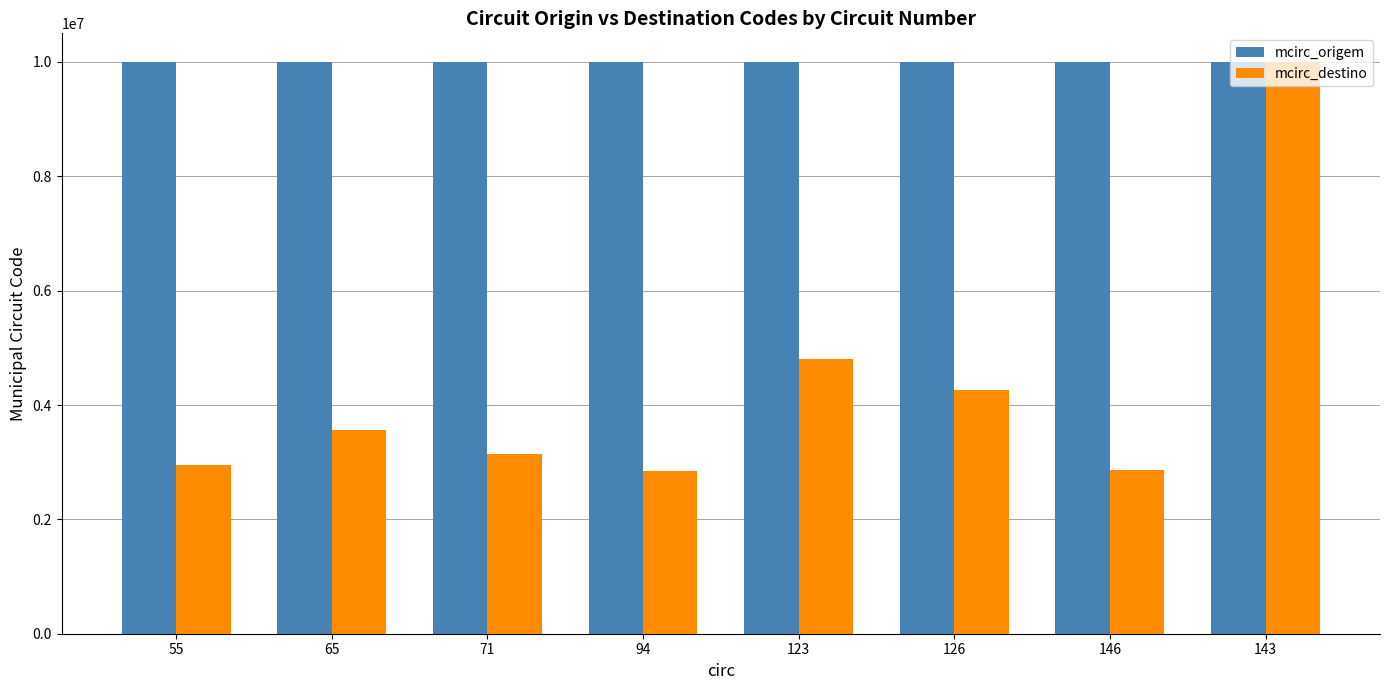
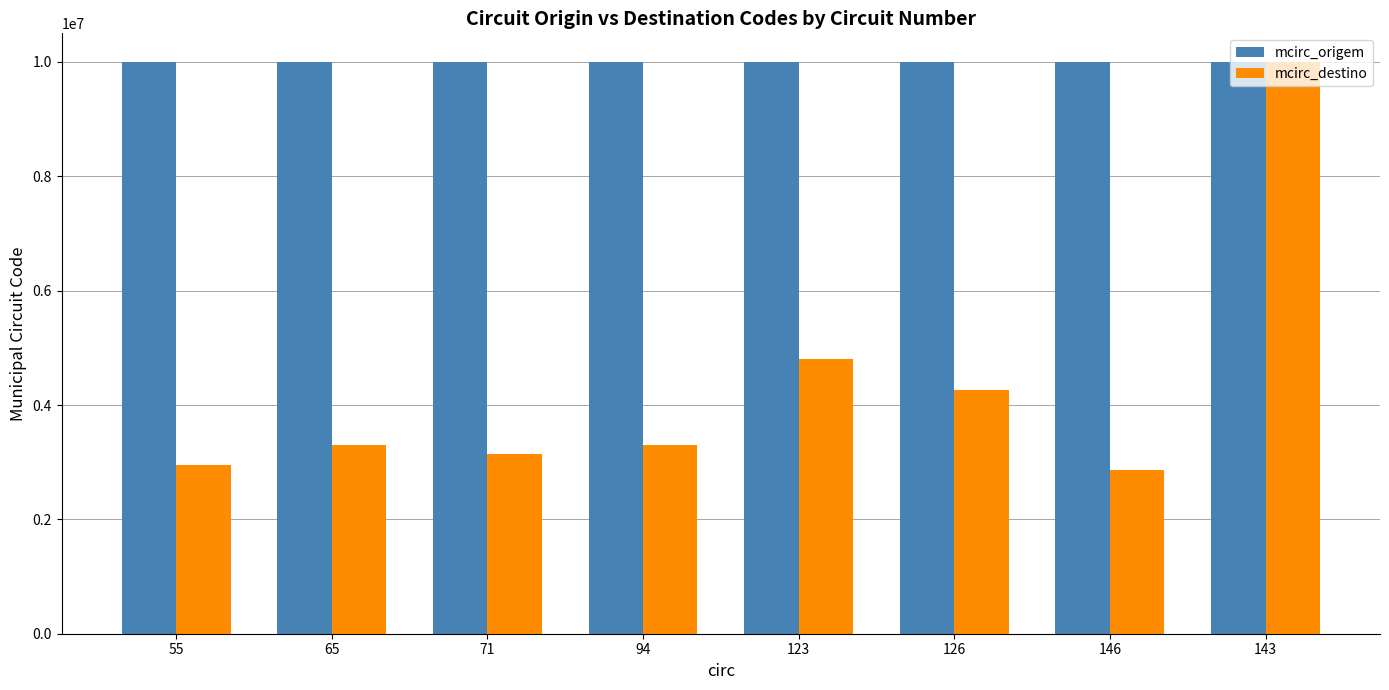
mcirc_destino, 65: 3600000 -> 3300000
mcirc_destino, 94: 2800000 -> 3300000
